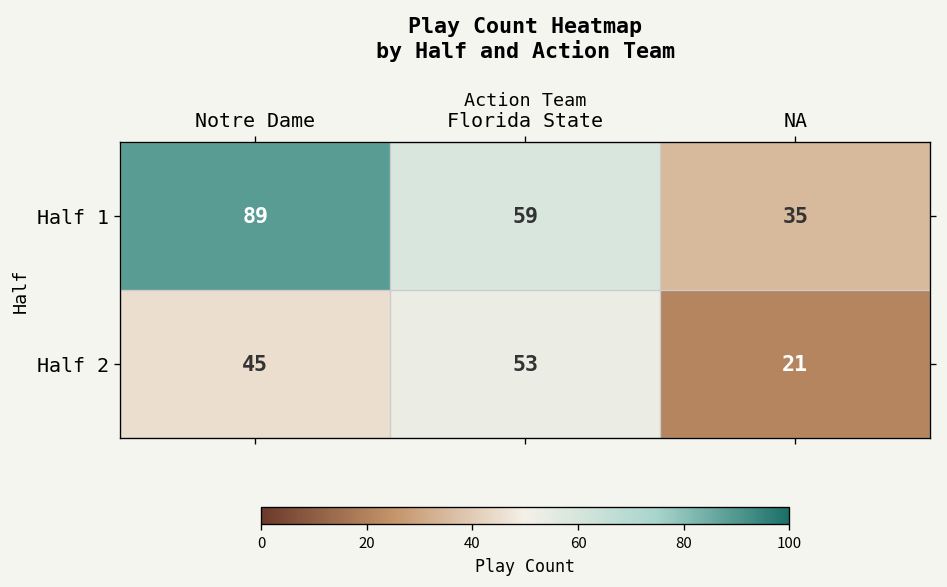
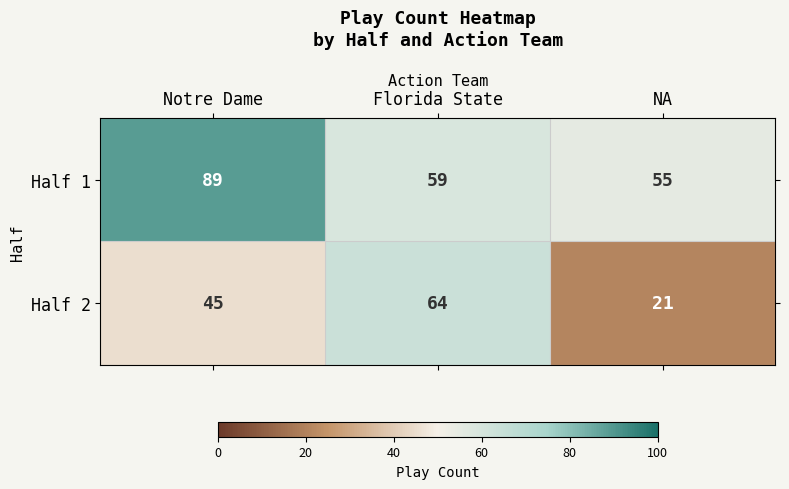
Half 1, NA: 35 -> 55
Half 2, Florida State: 53 -> 64
